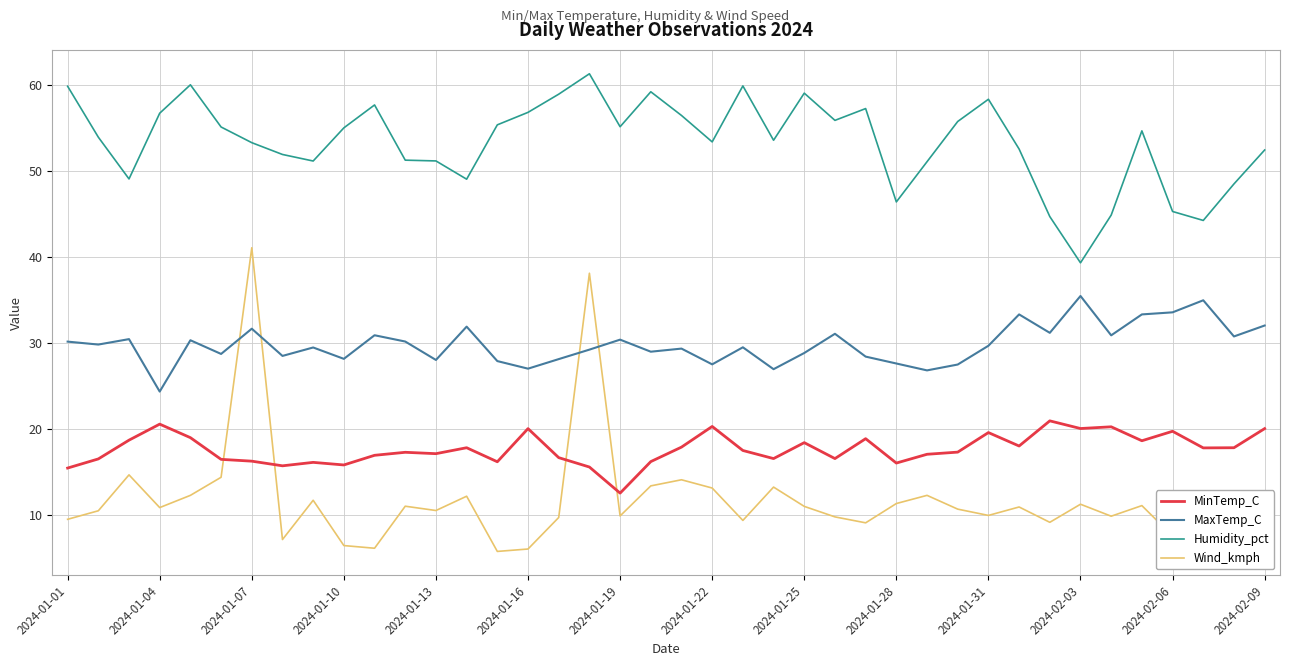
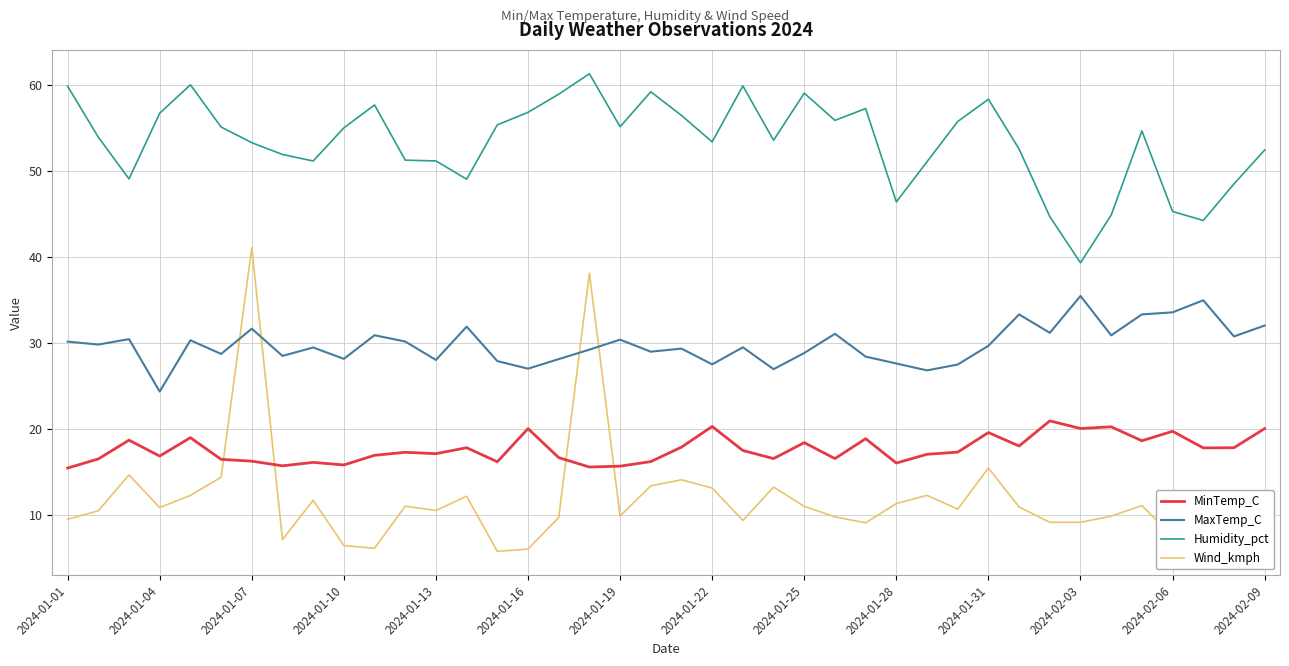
MinTemp_C, 2024-01-04: 21 -> 17
MinTemp_C, 2024-01-19: 13 -> 16
Wind_kmph, 2024-01-31: 10 -> 16
Wind_kmph, 2024-02-03: 11 -> 9
